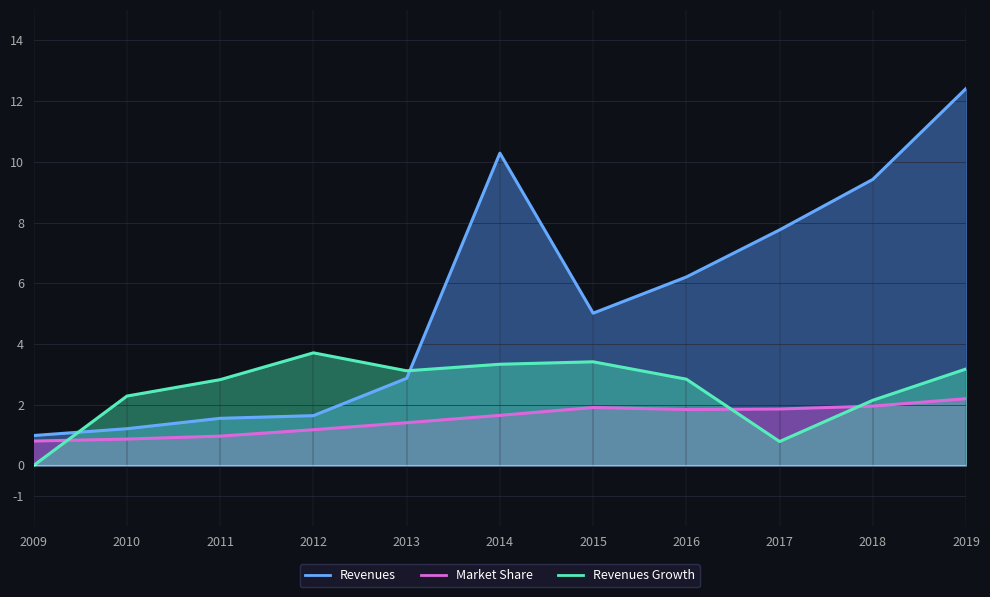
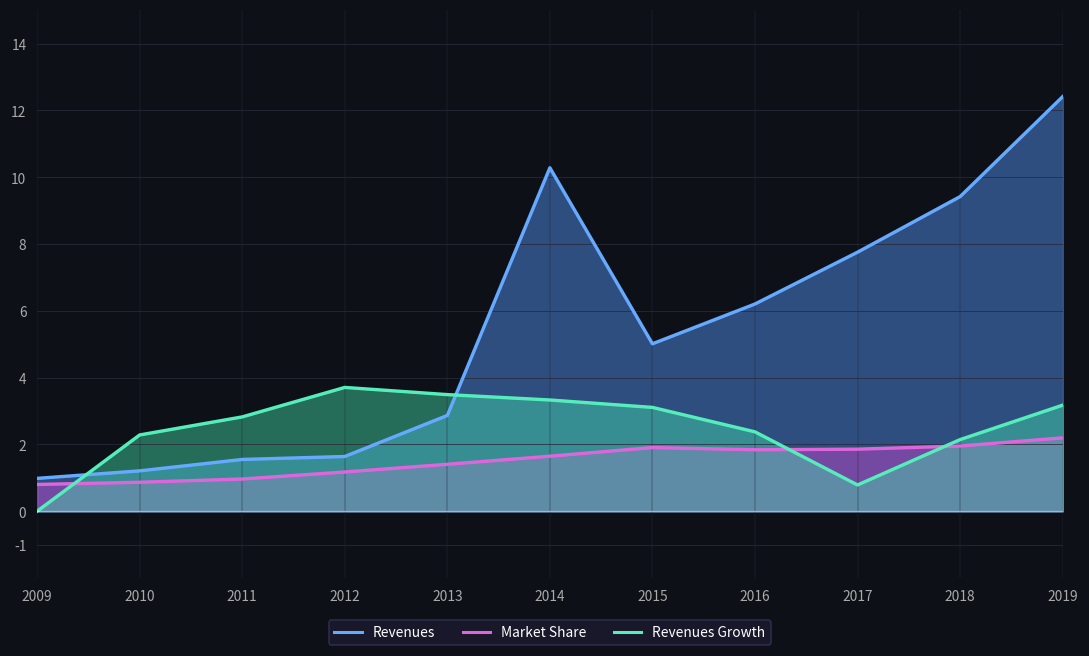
Revenues Growth, 2013: 3.1 -> 3.5
Revenues Growth, 2015: 3.4 -> 3.1
Revenues Growth, 2016: 2.8 -> 2.4
